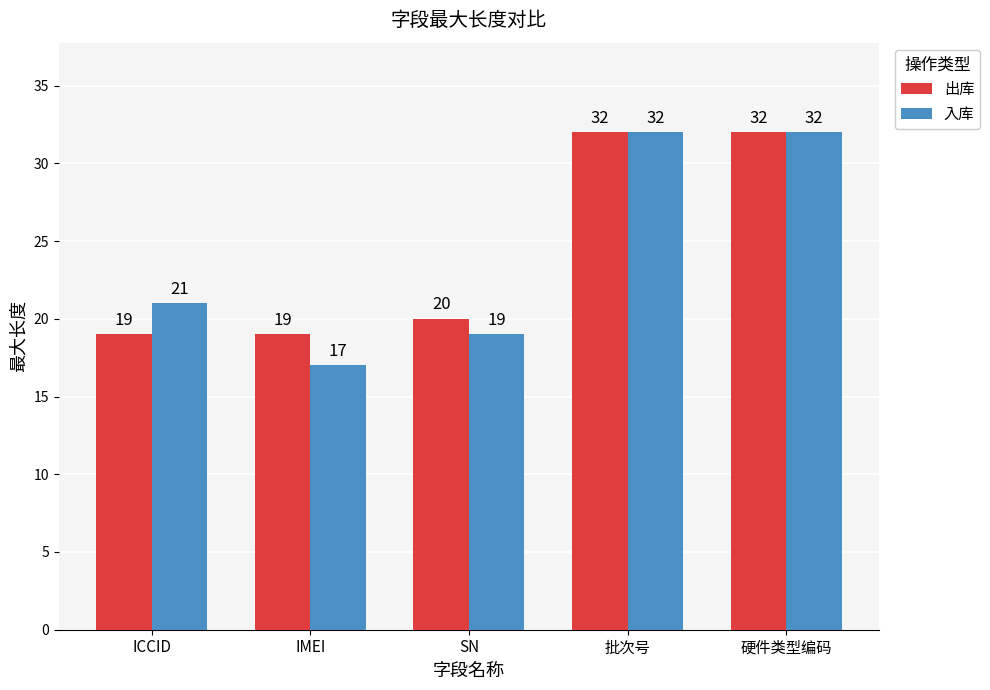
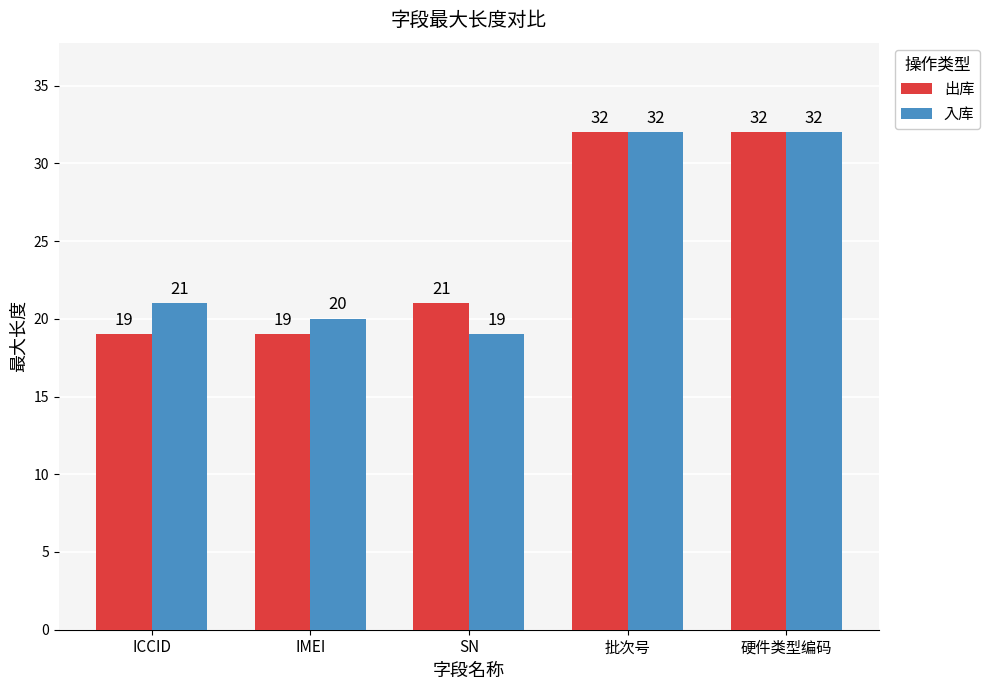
入库, IMEI: 17 -> 20
出库, SN: 20 -> 21
